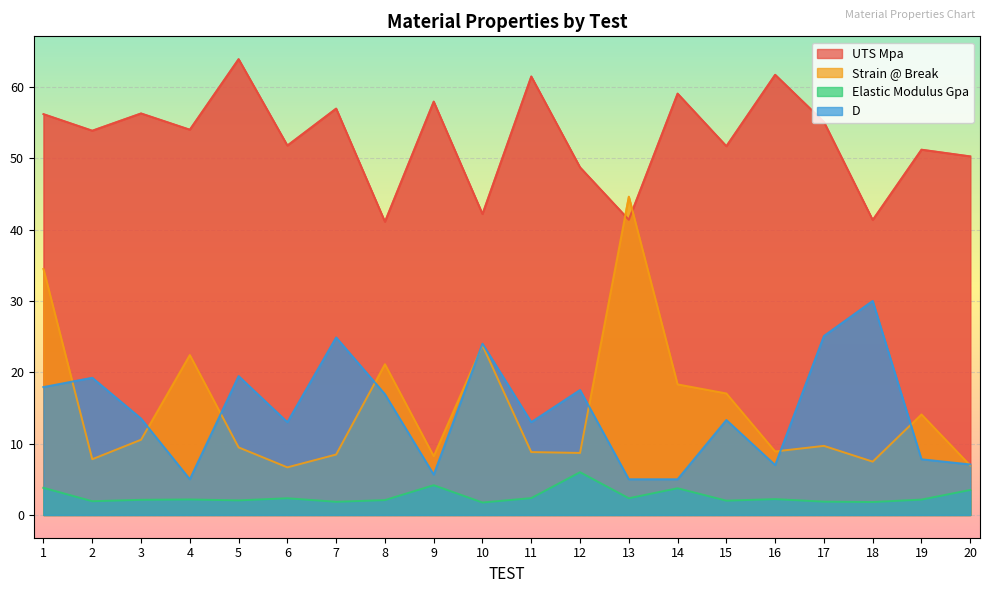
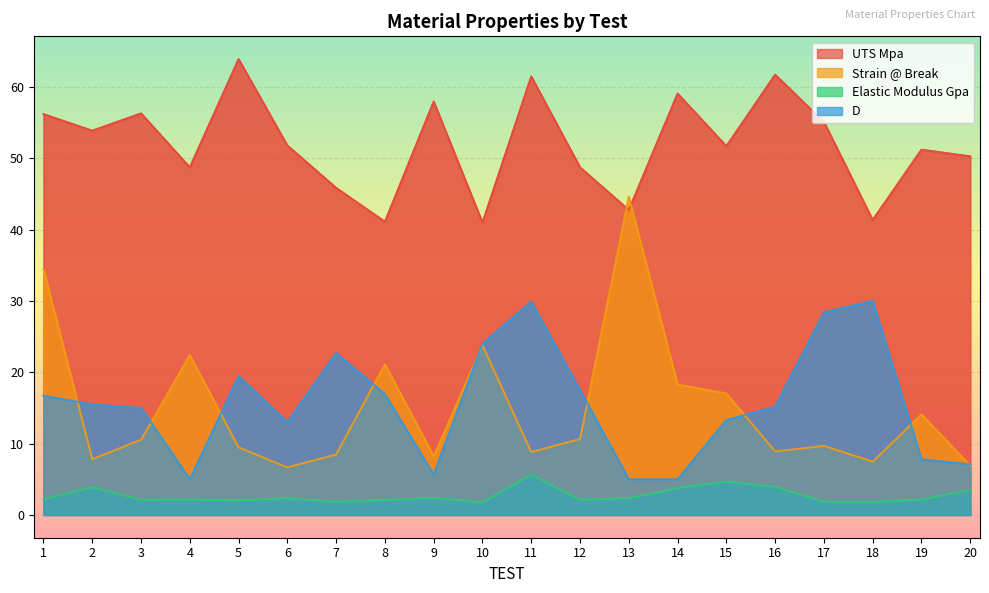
Elastic Modulus Gpa, 1: 4 -> 2
D, 1: 18 -> 17
Elastic Modulus Gpa, 2: 2 -> 4
D, 2: 19 -> 16
D, 3: 14 -> 15
UTS Mpa, 4: 54 -> 49
UTS Mpa, 7: 57 -> 46
D, 7: 25 -> 23
Elastic Modulus Gpa, 9: 4 -> 2
UTS Mpa, 10: 42 -> 41
Elastic Modulus Gpa, 11: 2 -> 6
D, 11: 13 -> 30
Strain @ Break, 12: 9 -> 11
Elastic Modulus Gpa, 12: 6 -> 2
UTS Mpa, 13: 41 -> 43
Elastic Modulus Gpa, 15: 2 -> 5
Elastic Modulus Gpa, 16: 2 -> 4
D, 16: 7 -> 15
D, 17: 25 -> 28
